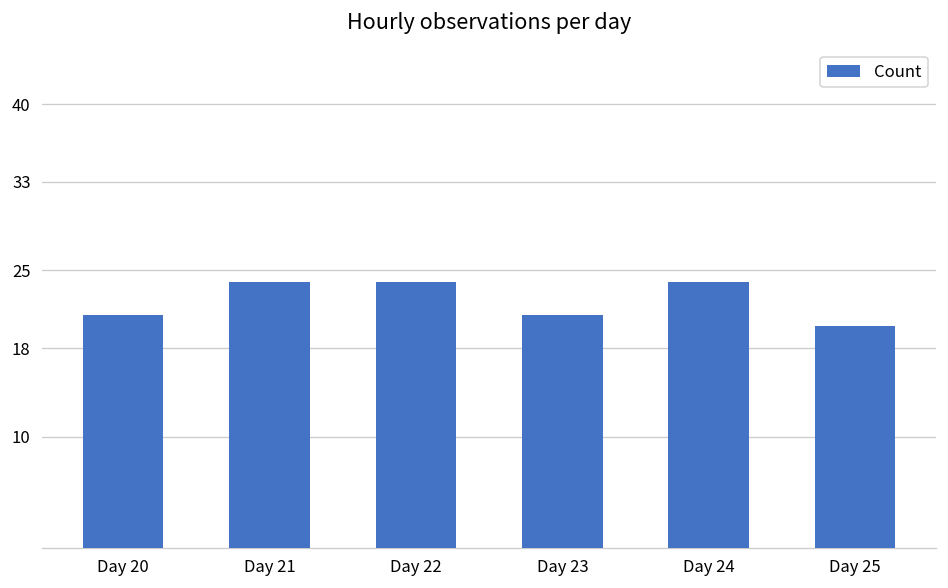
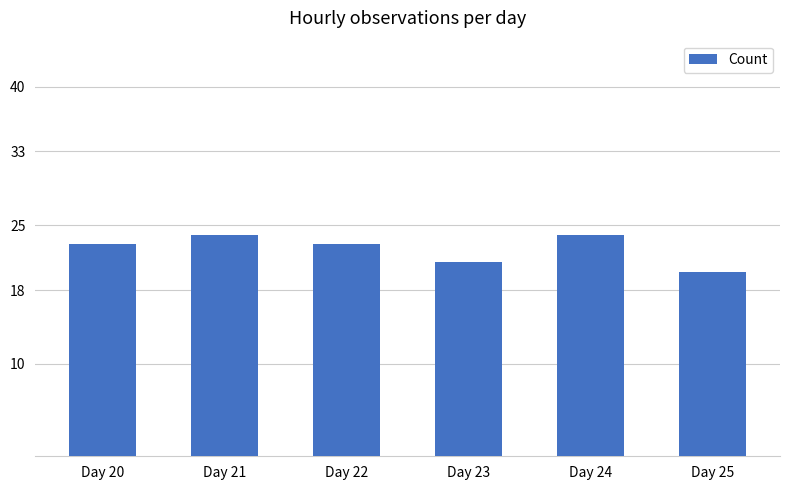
Day 20: 21 -> 23
Day 22: 24 -> 23
